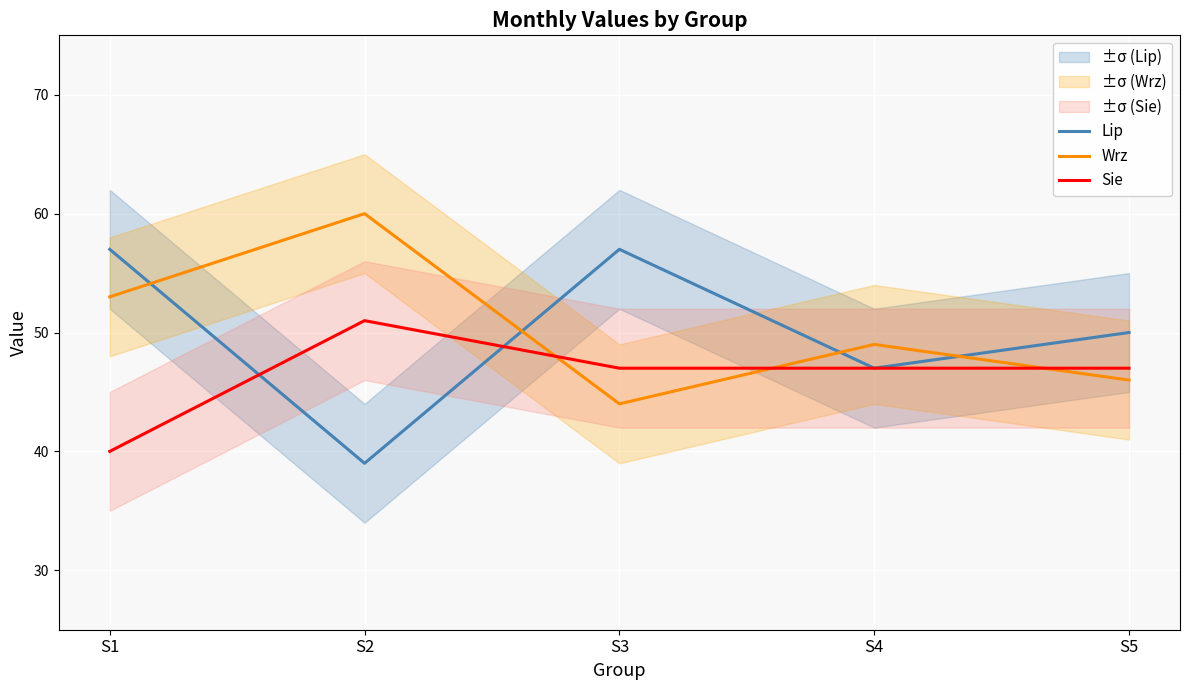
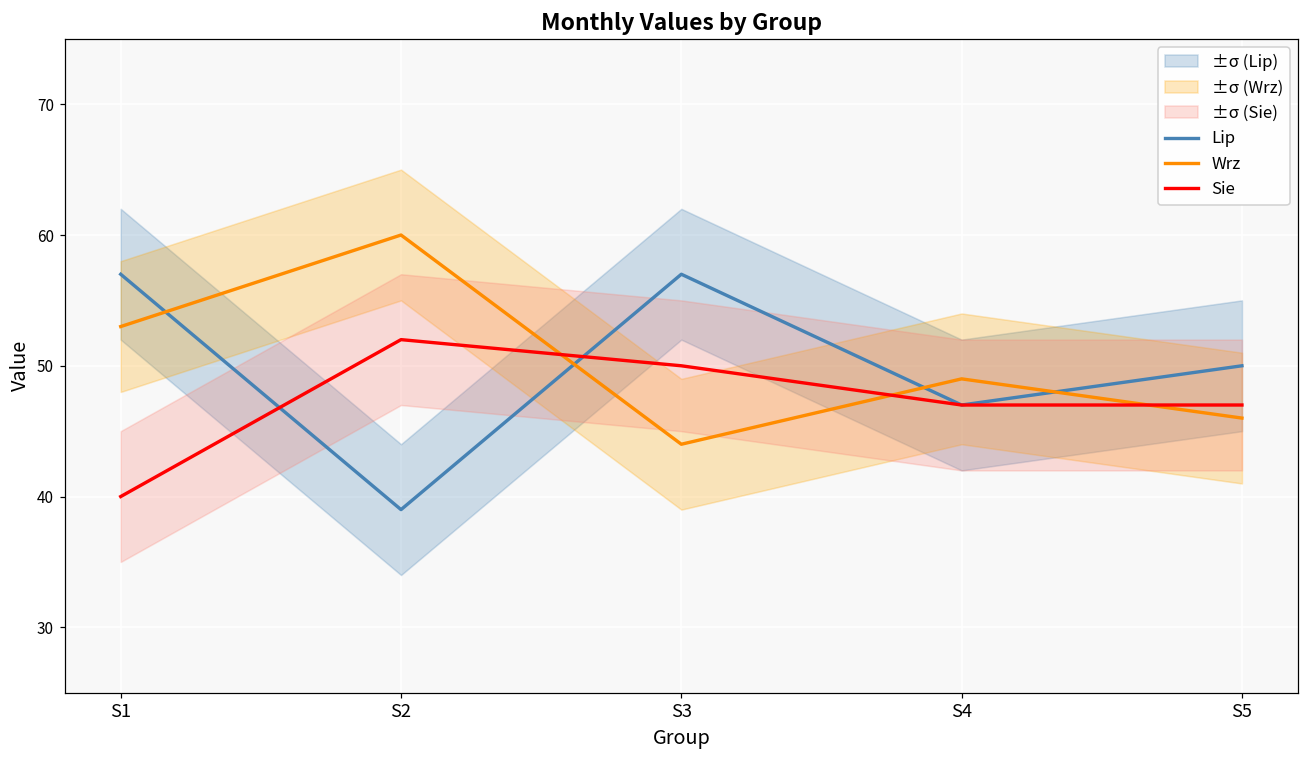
Sie, S2: 51 -> 52
Sie, S3: 47 -> 50
